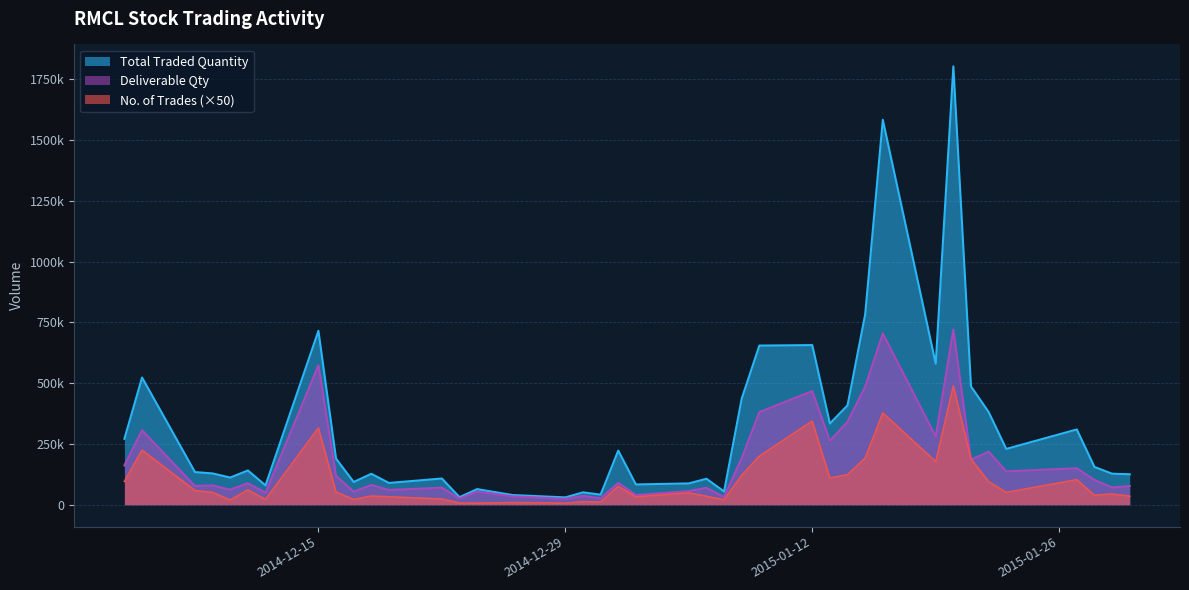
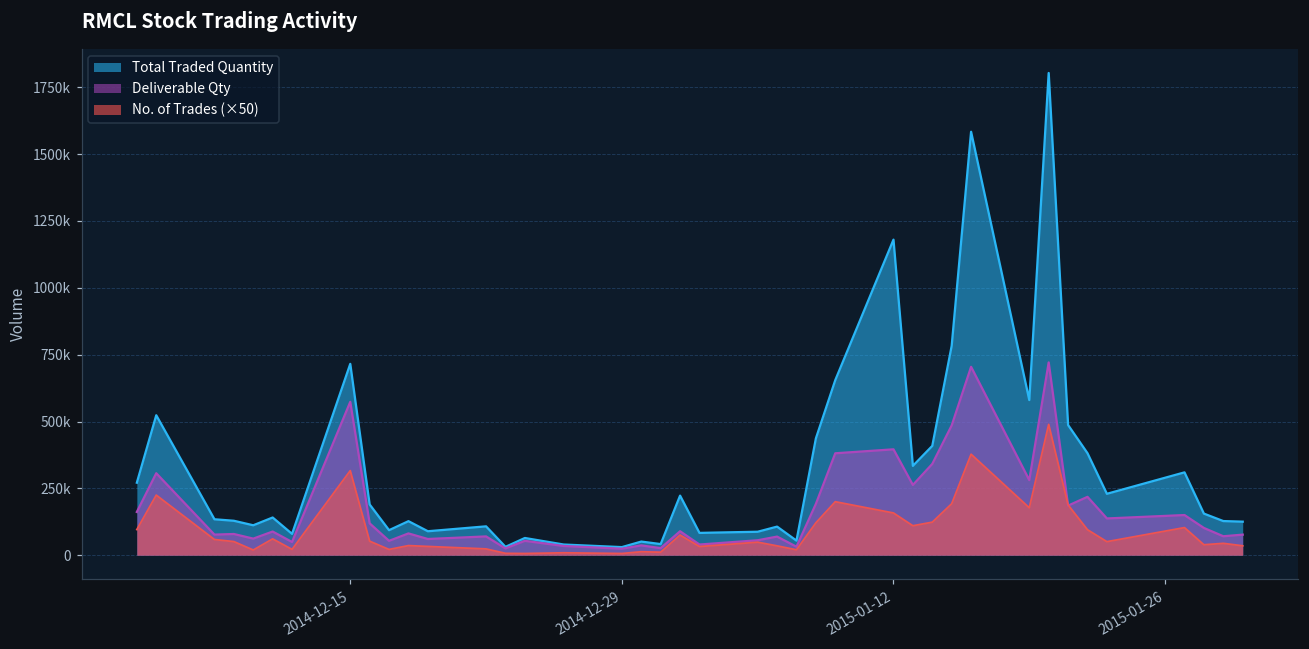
Total Traded Quantity, 2015-01-12: 660000 -> 1180000
Deliverable Qty, 2015-01-12: 470000 -> 400000
No. of Trades (×50), 2015-01-12: 340000 -> 160000
